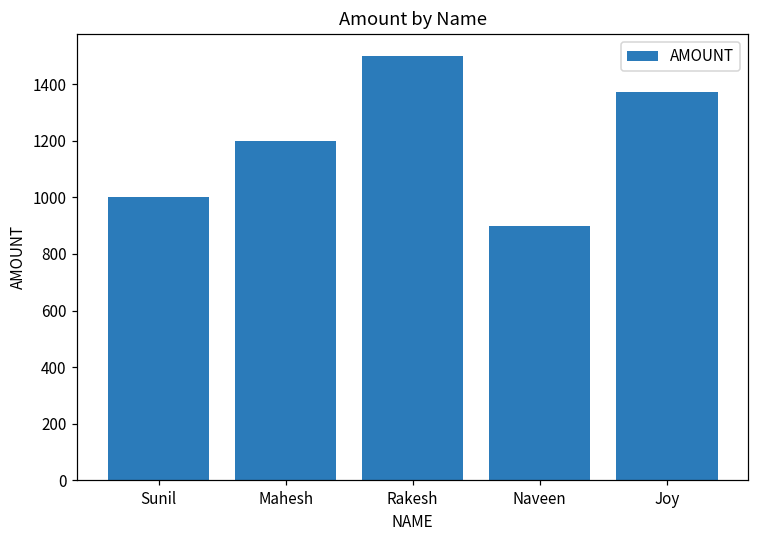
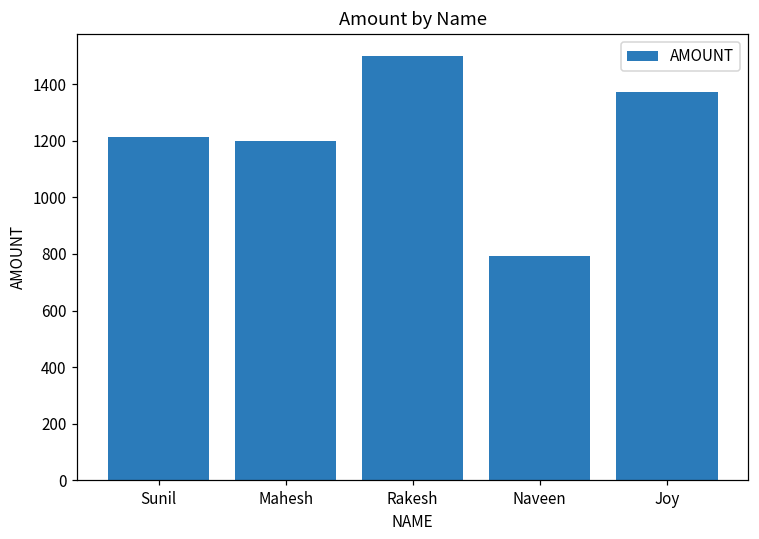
Sunil: 1000 -> 1210
Naveen: 900 -> 790
